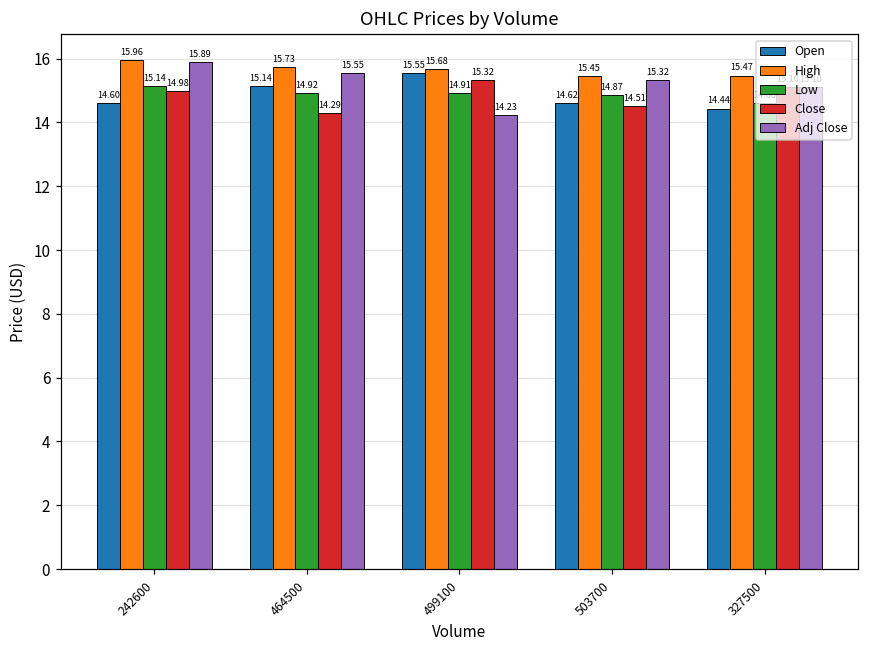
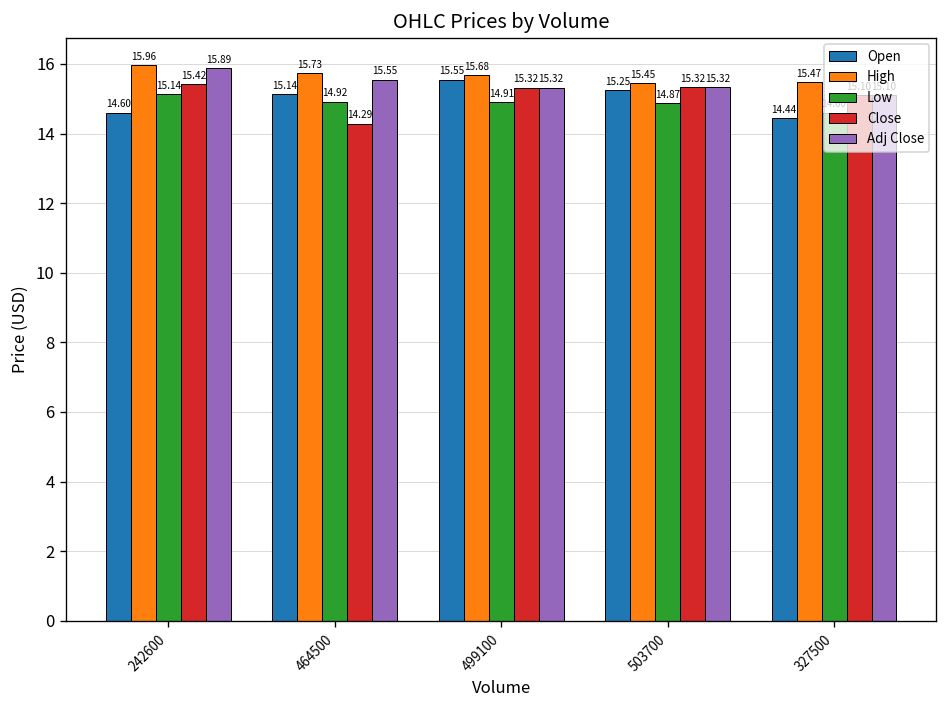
Close, 242600: 14.98 -> 15.42
Adj Close, 499100: 14.23 -> 15.32
Open, 503700: 14.62 -> 15.25
Close, 503700: 14.51 -> 15.32
